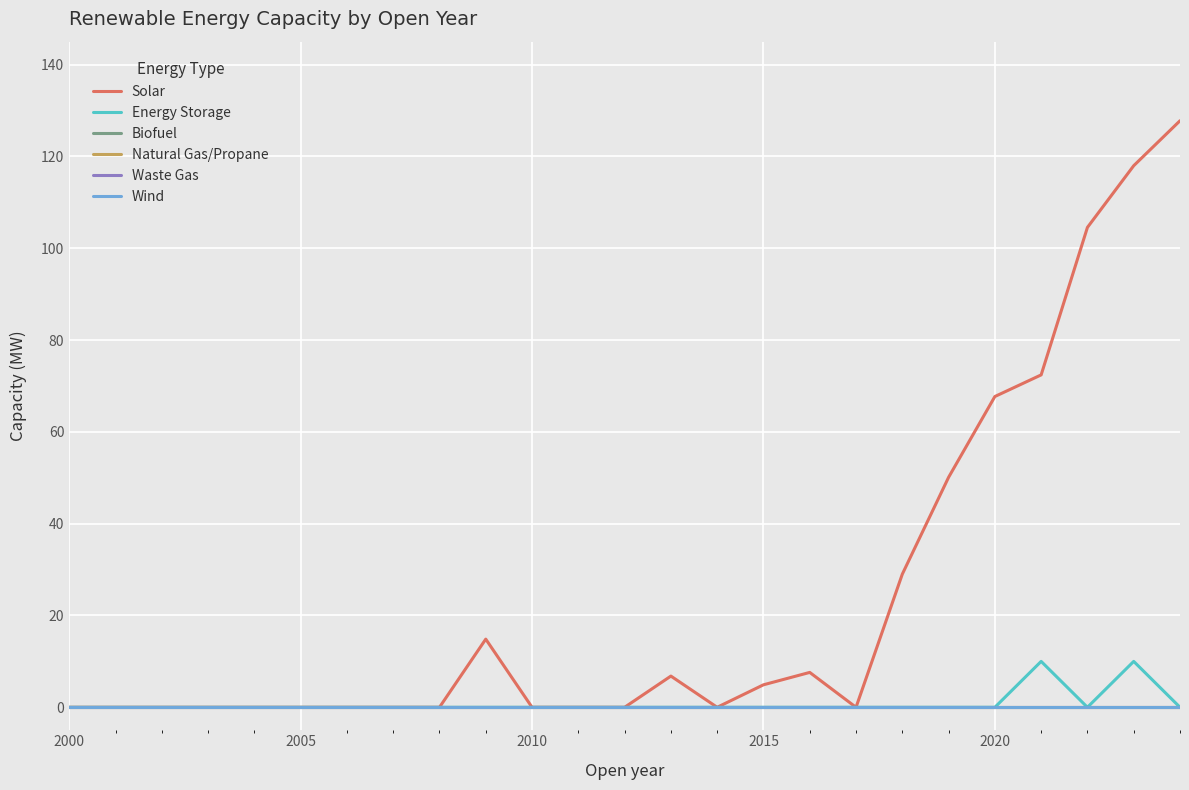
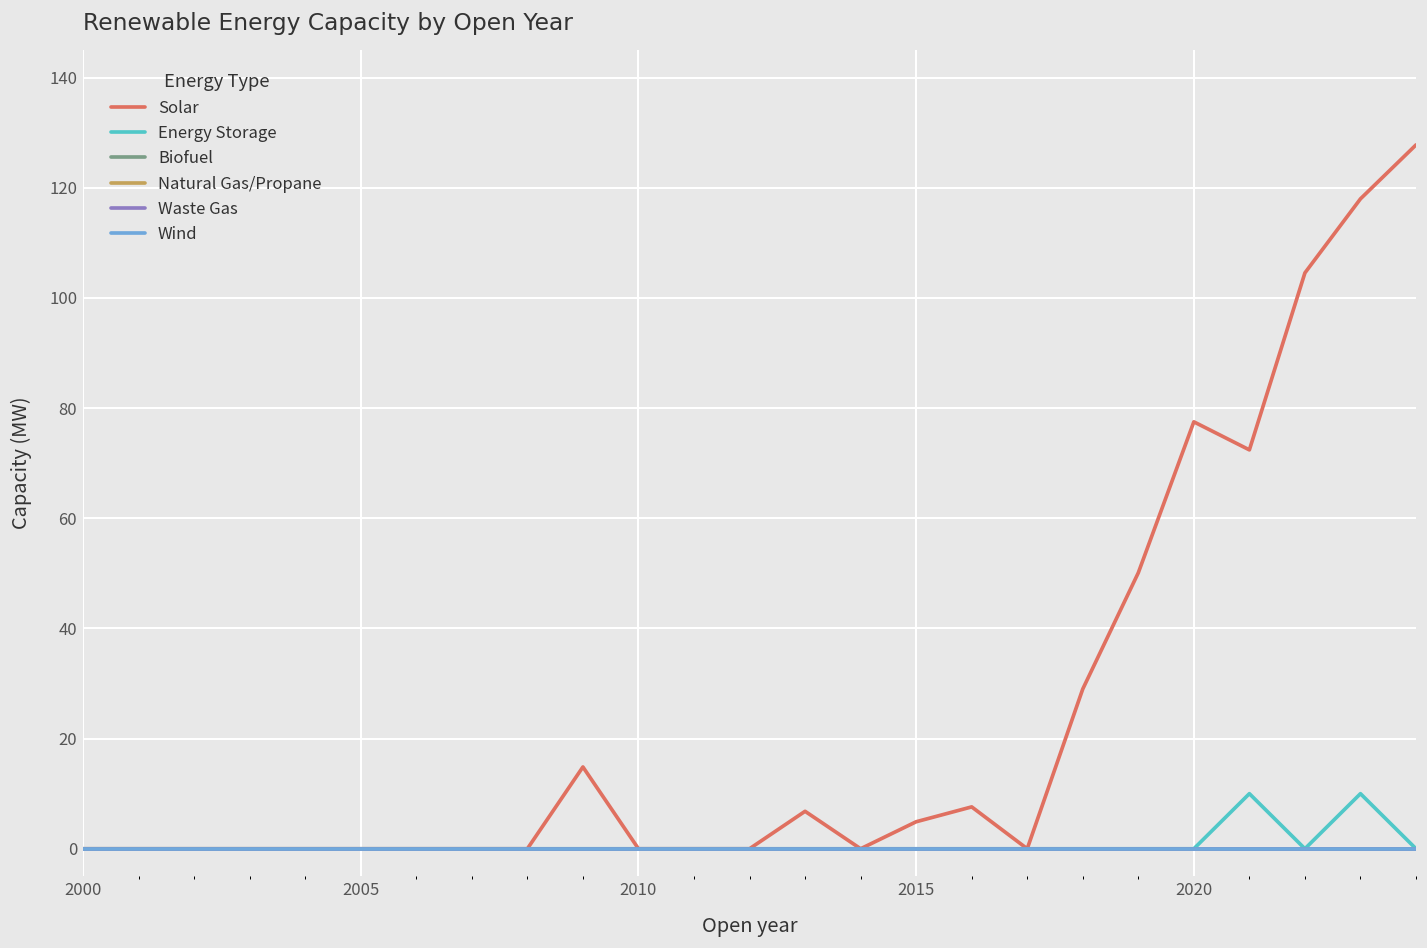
Solar, 2020: 68 -> 78
